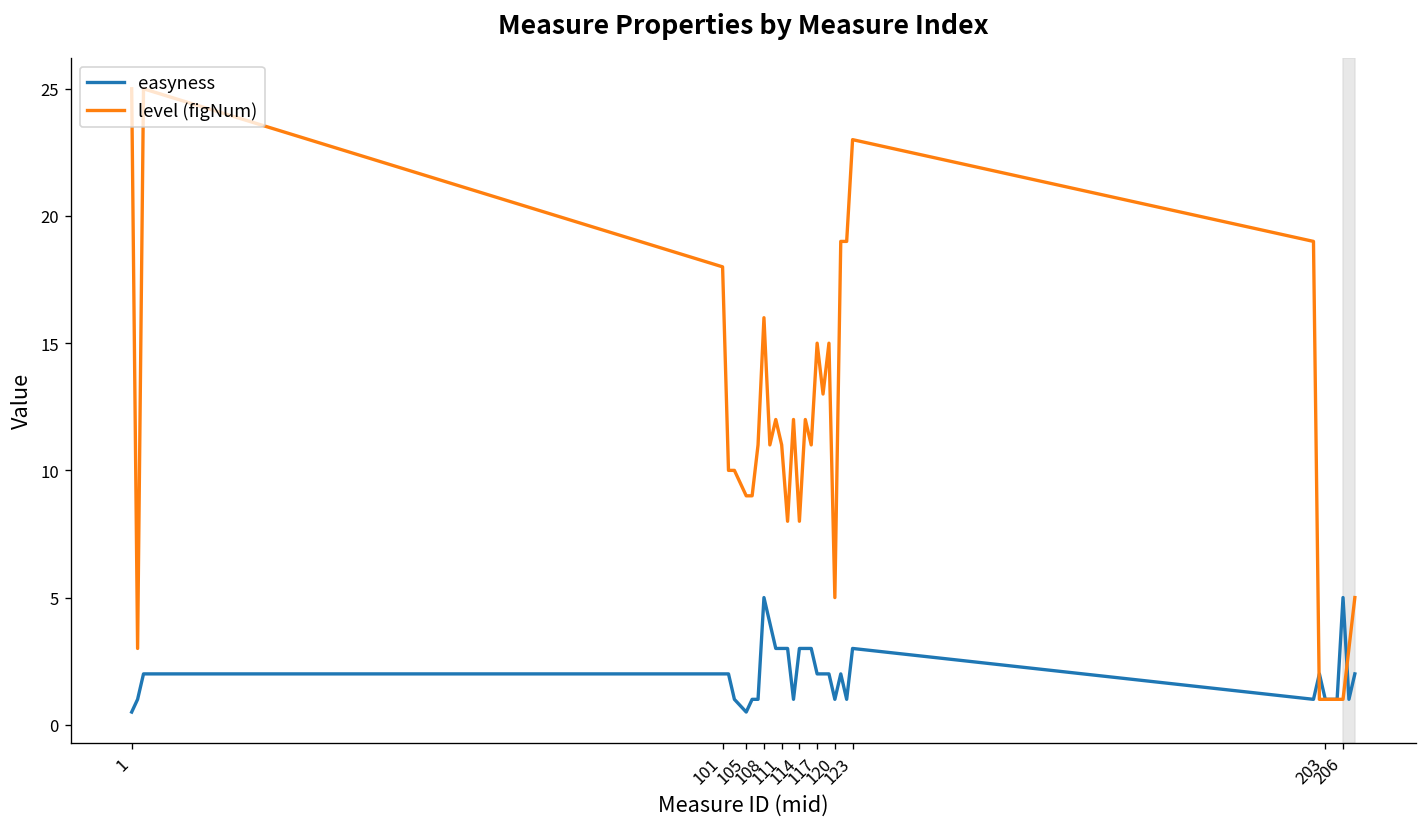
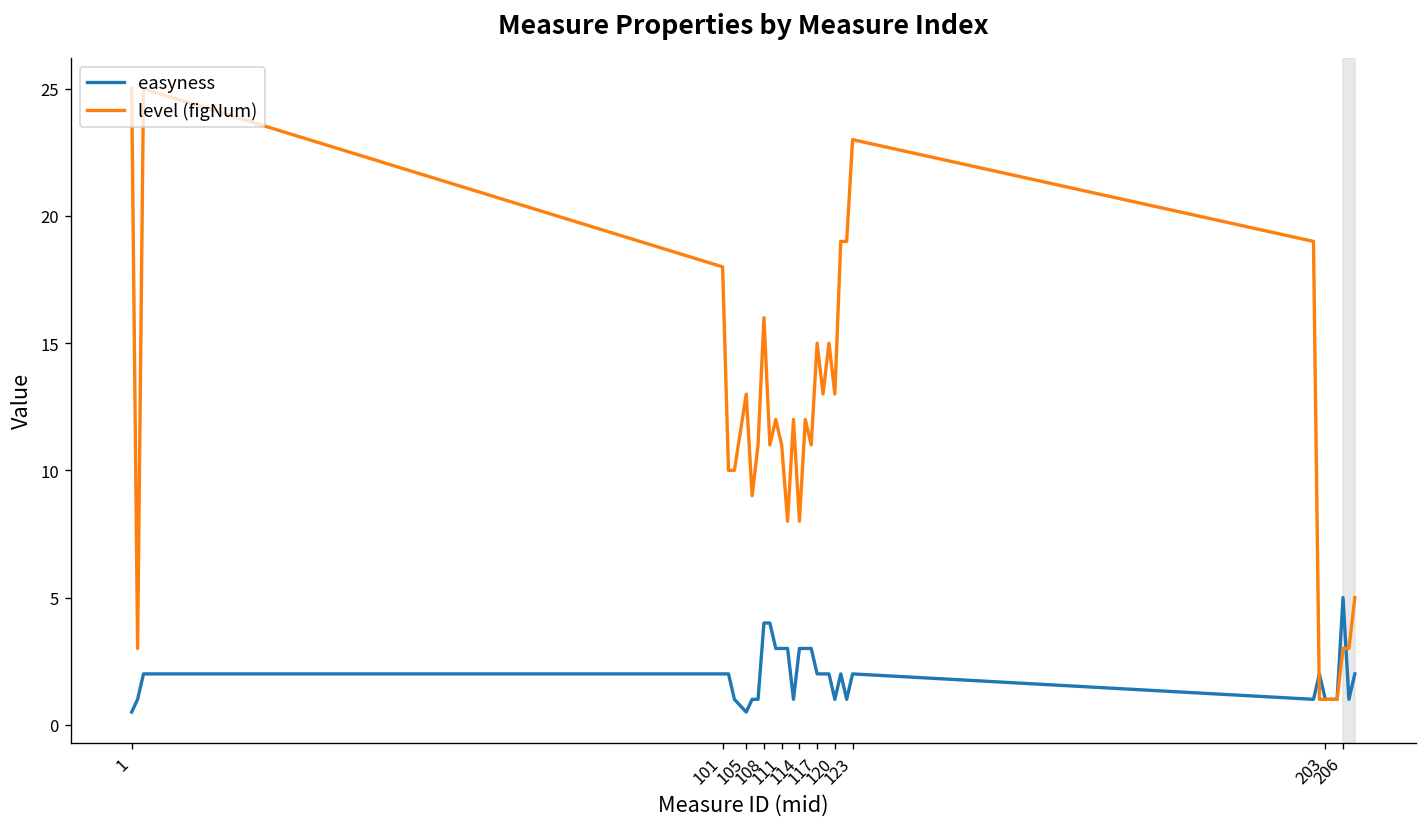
level (figNum), 105: 9 -> 13
easyness, 108: 5 -> 4
level (figNum), 120: 5 -> 13
easyness, 123: 3 -> 2
level (figNum), 206: 1 -> 3
